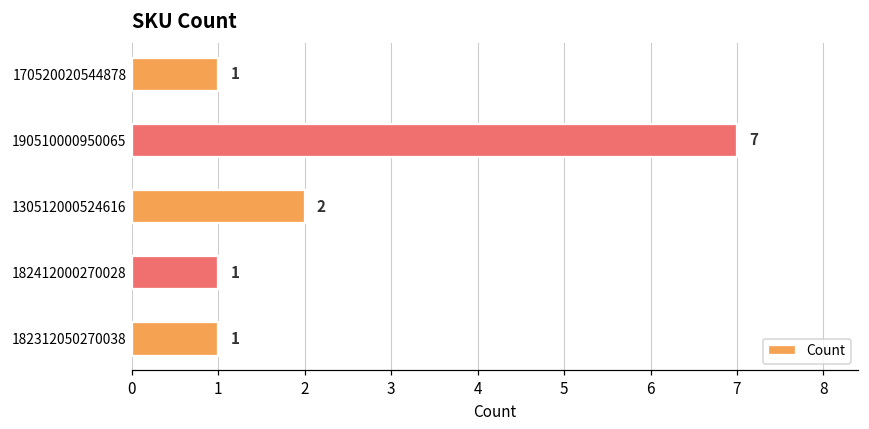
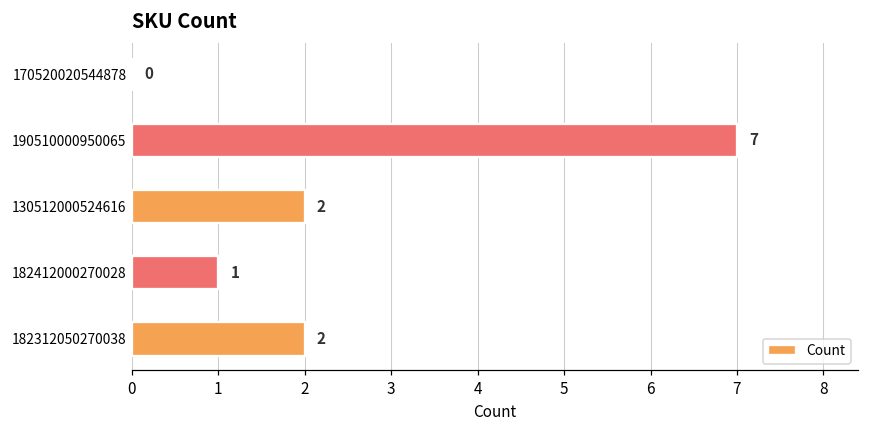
170520020544878: 1 -> 0
182312050270038: 1 -> 2
